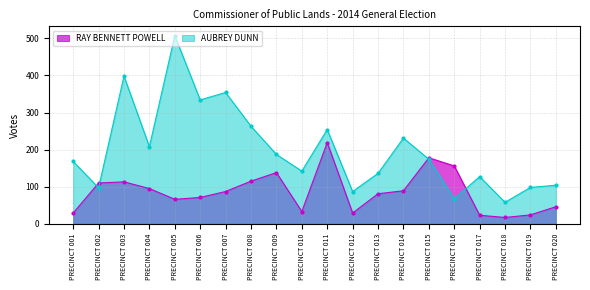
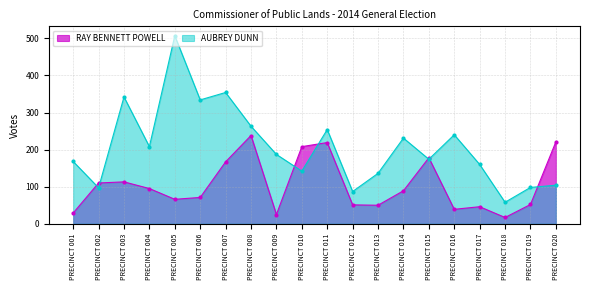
AUBREY DUNN, PRECINCT 003: 400 -> 340
RAY BENNETT POWELL, PRECINCT 007: 90 -> 170
RAY BENNETT POWELL, PRECINCT 008: 120 -> 240
RAY BENNETT POWELL, PRECINCT 009: 140 -> 30
RAY BENNETT POWELL, PRECINCT 010: 30 -> 210
RAY BENNETT POWELL, PRECINCT 012: 30 -> 50
RAY BENNETT POWELL, PRECINCT 013: 80 -> 50
RAY BENNETT POWELL, PRECINCT 016: 160 -> 40
AUBREY DUNN, PRECINCT 016: 70 -> 240
RAY BENNETT POWELL, PRECINCT 017: 20 -> 50
AUBREY DUNN, PRECINCT 017: 130 -> 160
RAY BENNETT POWELL, PRECINCT 019: 20 -> 50
RAY BENNETT POWELL, PRECINCT 020: 50 -> 220
